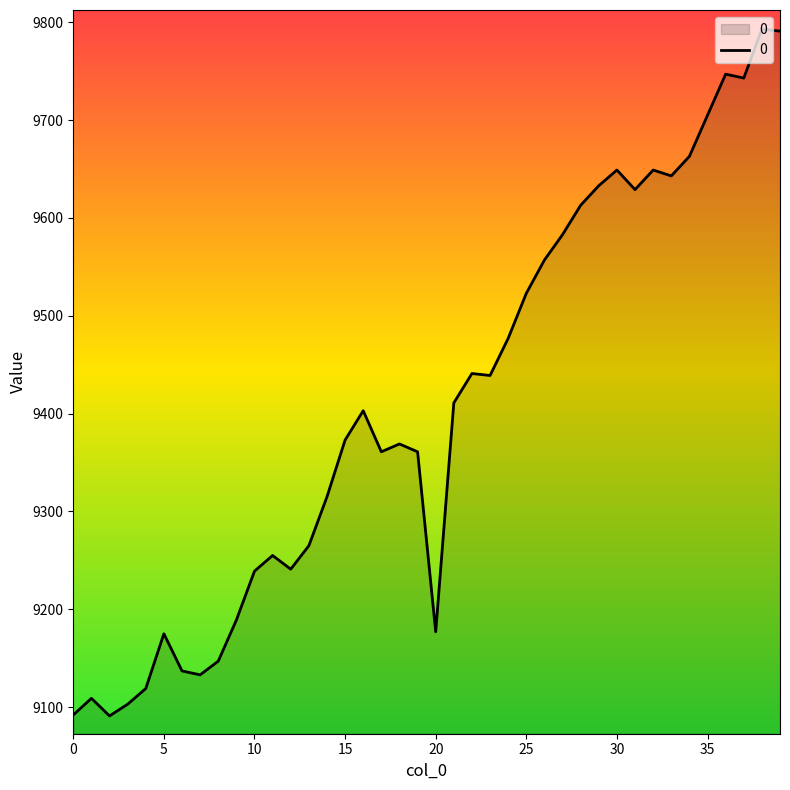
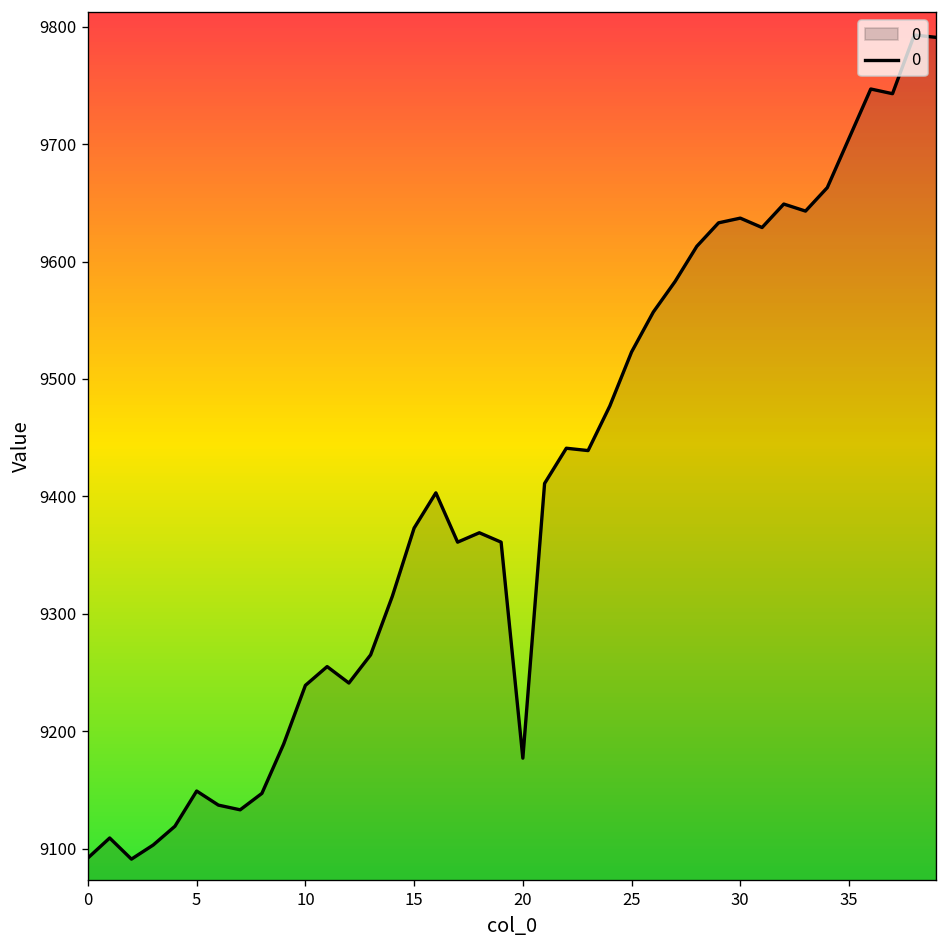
5: 9180 -> 9150
30: 9650 -> 9640
